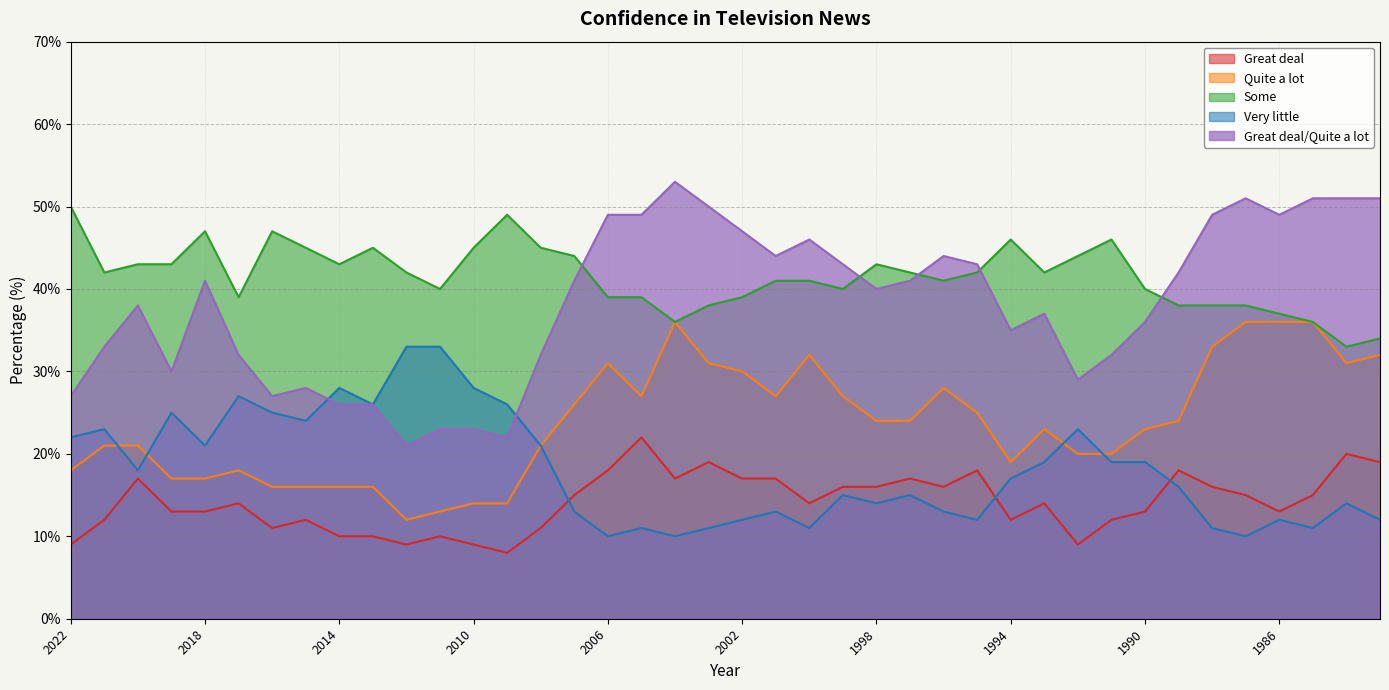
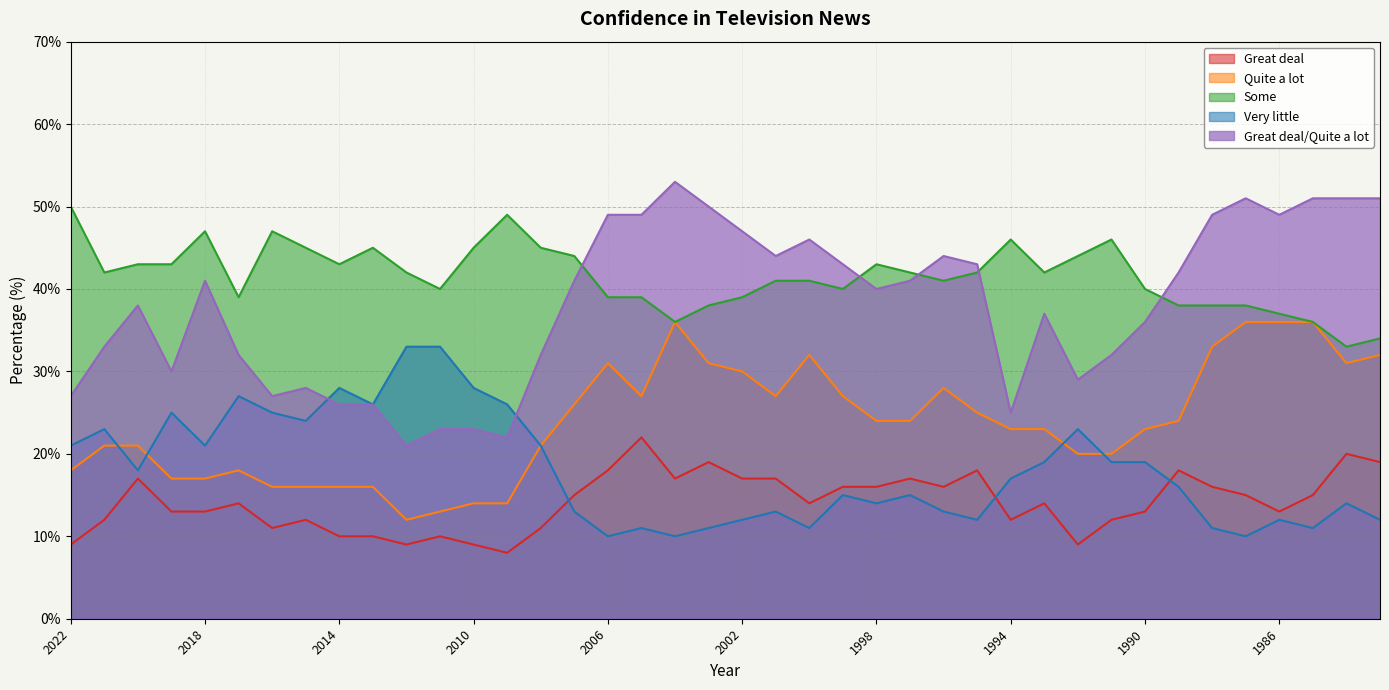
Very little, 2022: 22% -> 21%
Quite a lot, 1994: 19% -> 23%
Great deal/Quite a lot, 1994: 35% -> 25%
